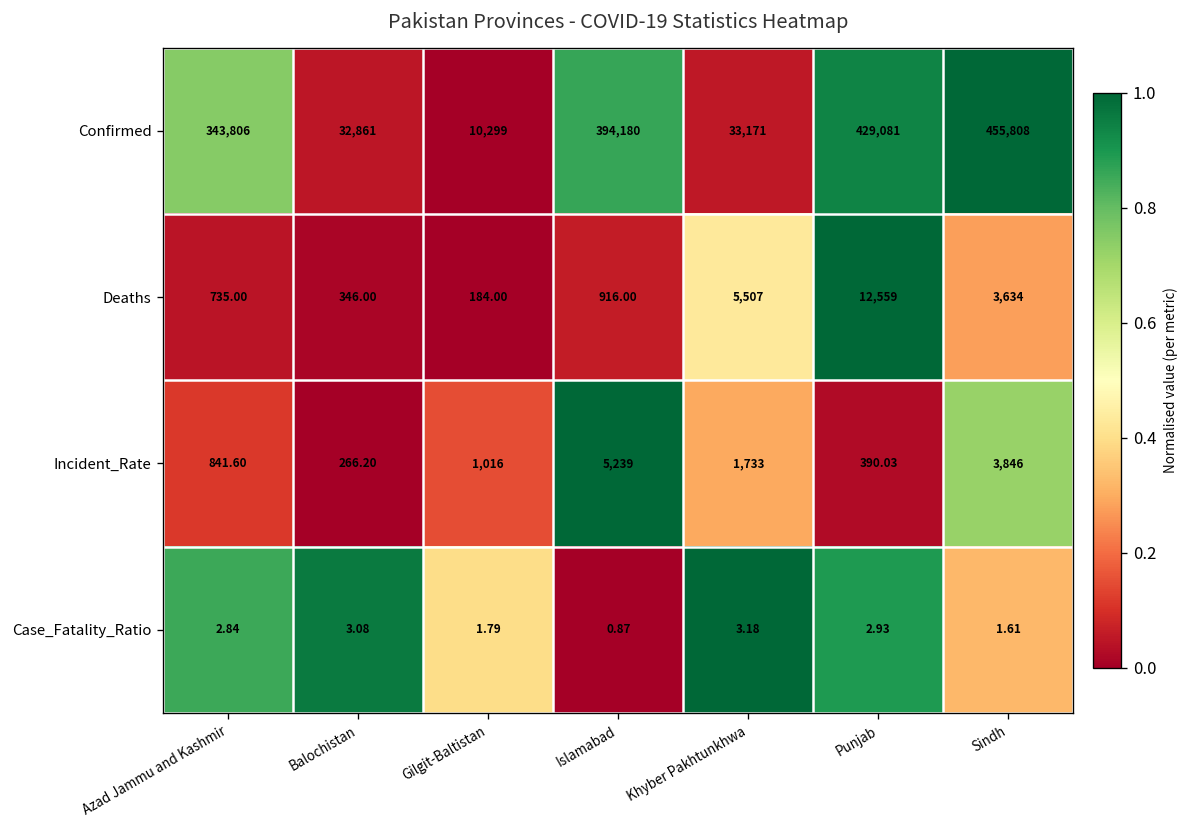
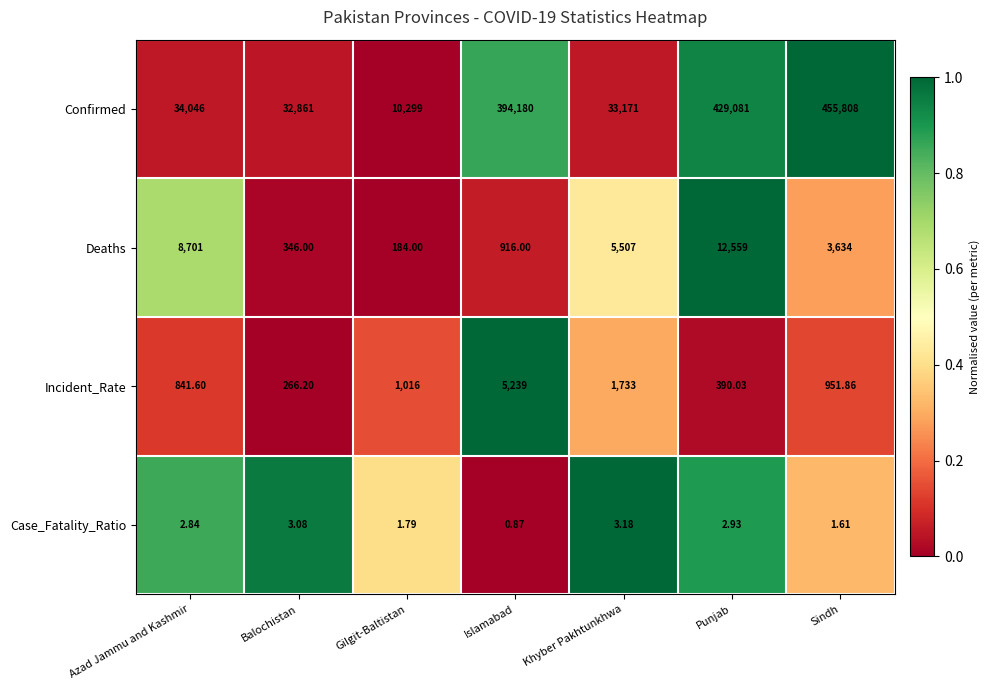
Confirmed, Azad Jammu and Kashmir: 343,806 -> 34,046
Deaths, Azad Jammu and Kashmir: 735.00 -> 8,701
Incident_Rate, Sindh: 3,846 -> 951.86
